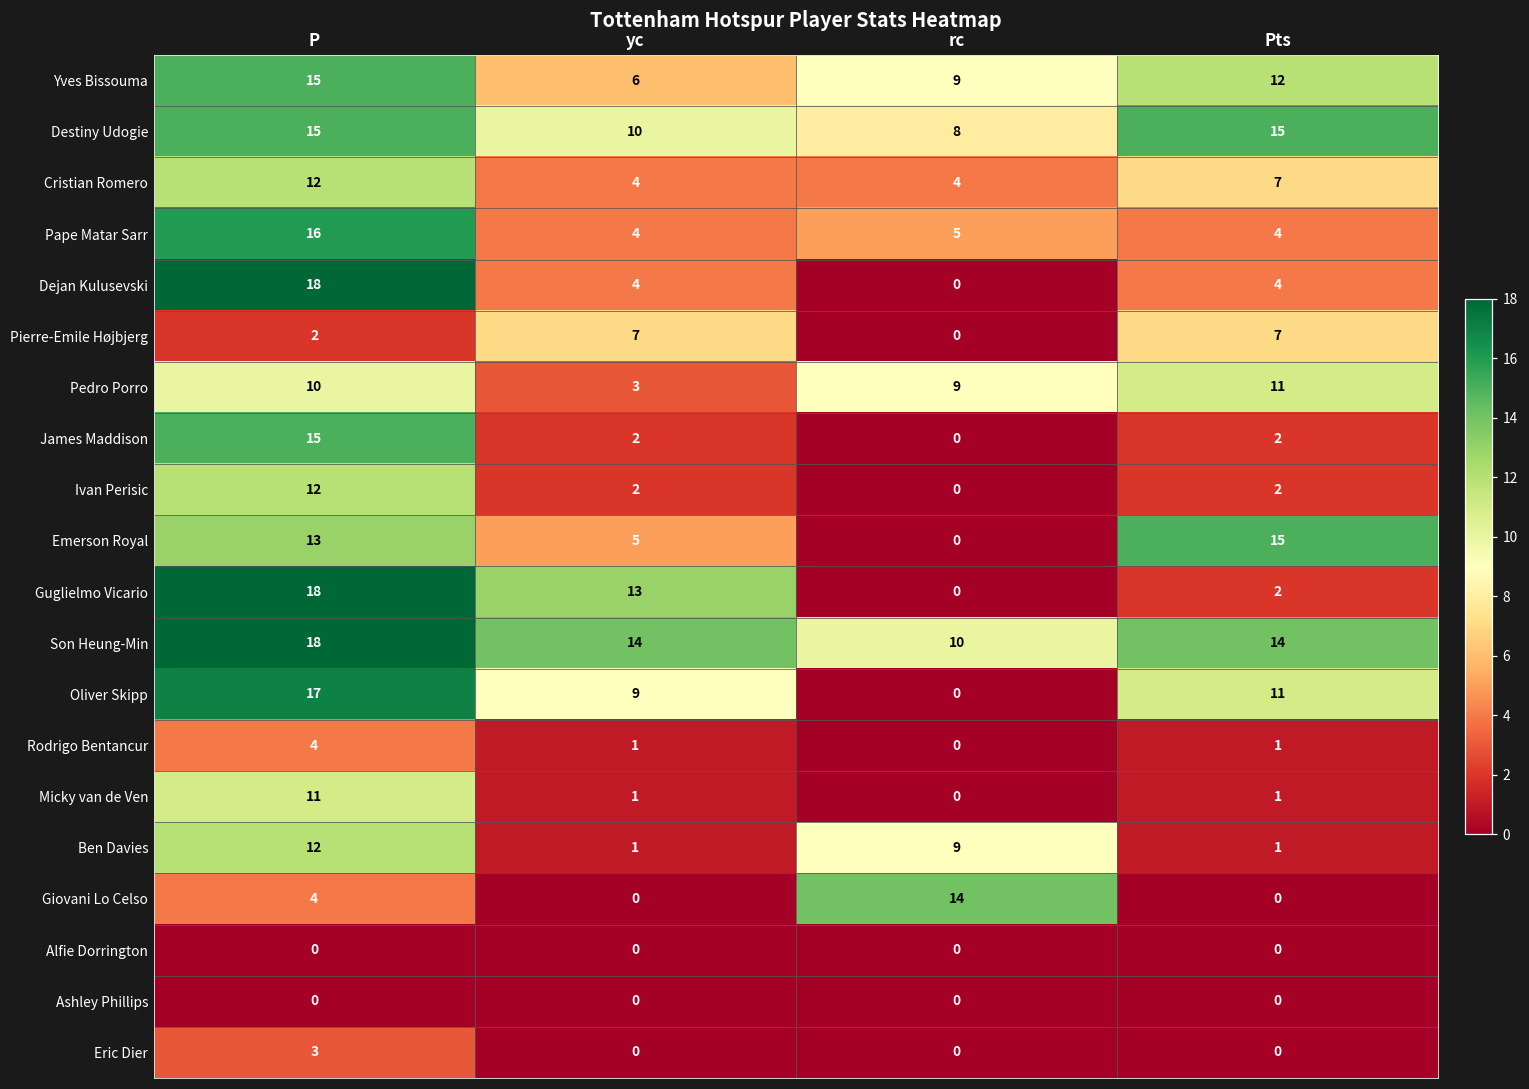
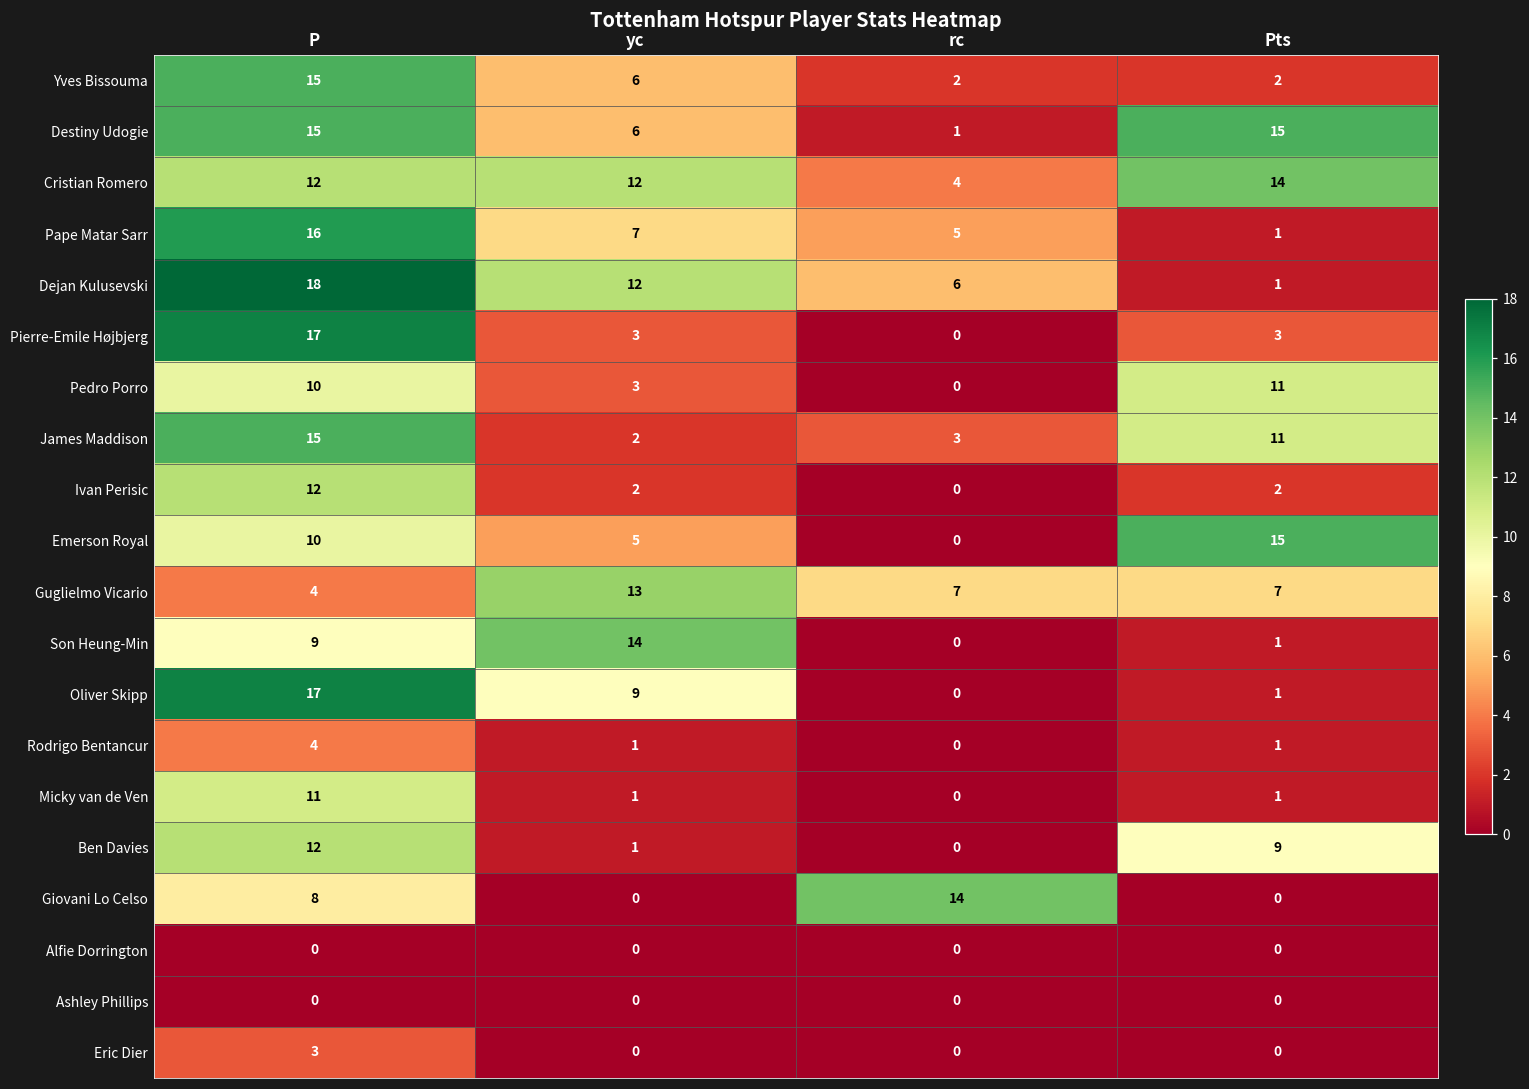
Yves Bissouma, rc: 9 -> 2
Yves Bissouma, Pts: 12 -> 2
Destiny Udogie, yc: 10 -> 6
Destiny Udogie, rc: 8 -> 1
Cristian Romero, yc: 4 -> 12
Cristian Romero, Pts: 7 -> 14
Pape Matar Sarr, yc: 4 -> 7
Pape Matar Sarr, Pts: 4 -> 1
Dejan Kulusevski, yc: 4 -> 12
Dejan Kulusevski, rc: 0 -> 6
Dejan Kulusevski, Pts: 4 -> 1
Pierre-Emile Højbjerg, P: 2 -> 17
Pierre-Emile Højbjerg, yc: 7 -> 3
Pierre-Emile Højbjerg, Pts: 7 -> 3
Pedro Porro, rc: 9 -> 0
James Maddison, rc: 0 -> 3
James Maddison, Pts: 2 -> 11
Emerson Royal, P: 13 -> 10
Guglielmo Vicario, P: 18 -> 4
Guglielmo Vicario, rc: 0 -> 7
Guglielmo Vicario, Pts: 2 -> 7
Son Heung-Min, P: 18 -> 9
Son Heung-Min, rc: 10 -> 0
Son Heung-Min, Pts: 14 -> 1
Oliver Skipp, Pts: 11 -> 1
Ben Davies, rc: 9 -> 0
Ben Davies, Pts: 1 -> 9
Giovani Lo Celso, P: 4 -> 8
